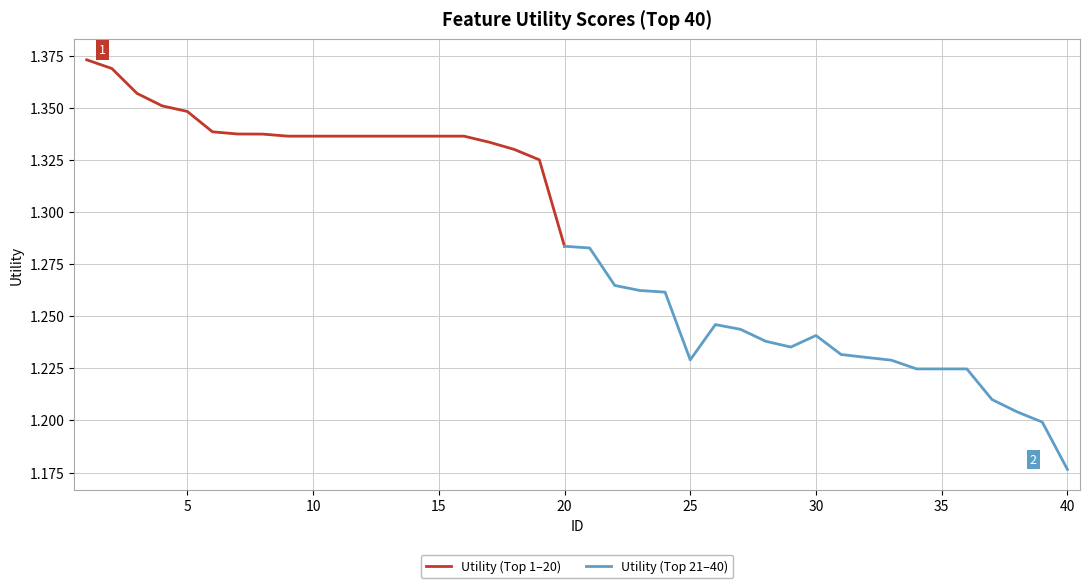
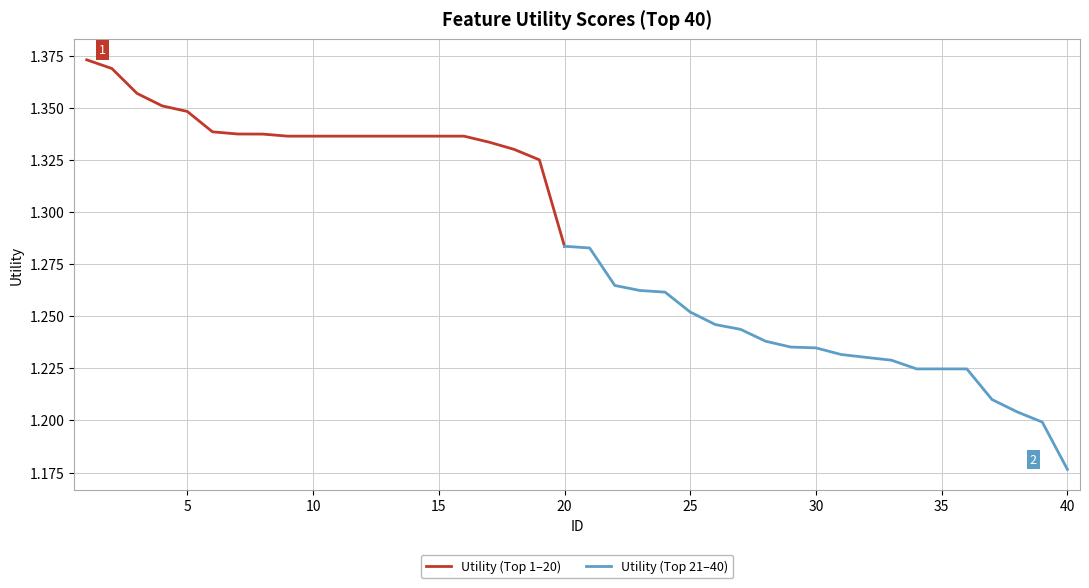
Utility (Top 21–40), 25: 1.229 -> 1.252
Utility (Top 21–40), 30: 1.241 -> 1.235
